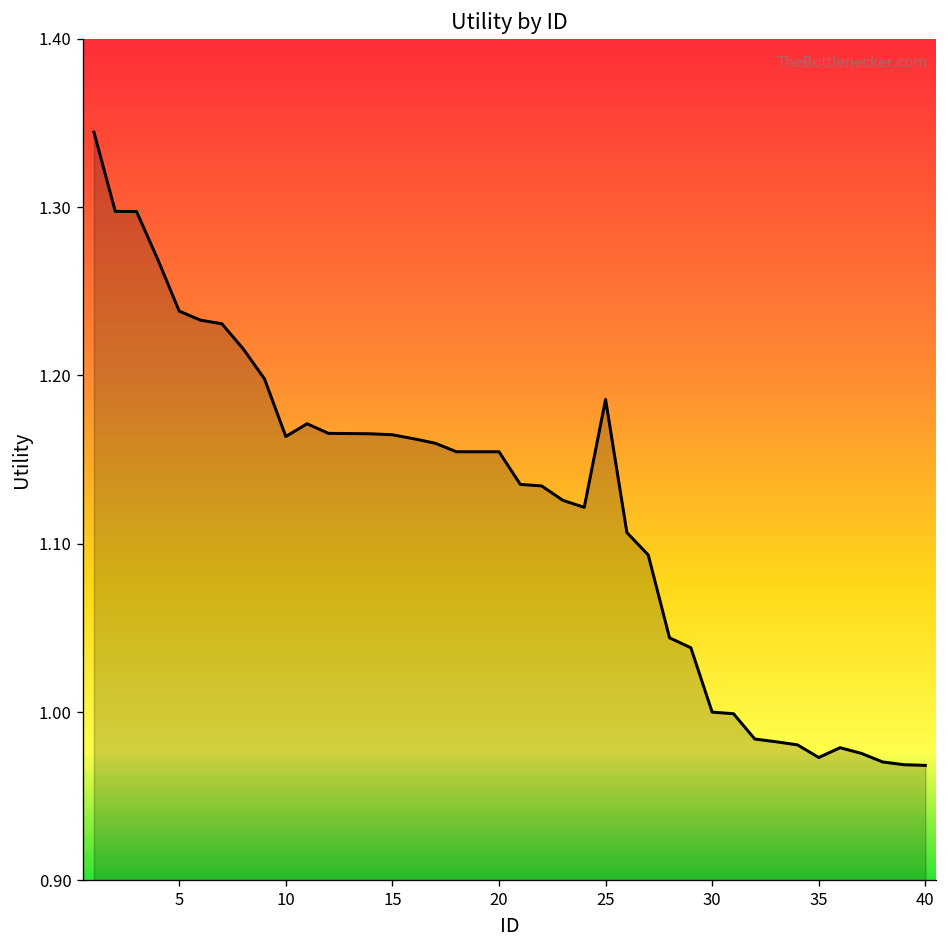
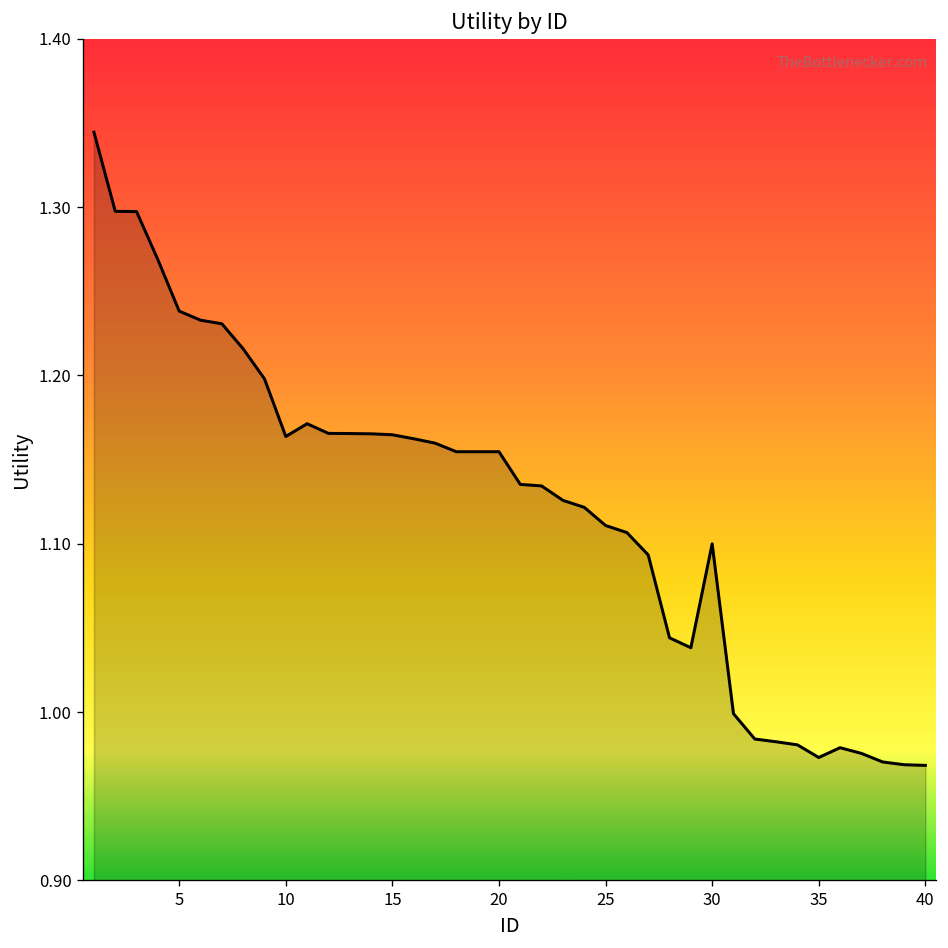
25: 1.186 -> 1.111
30: 1.0 -> 1.1
